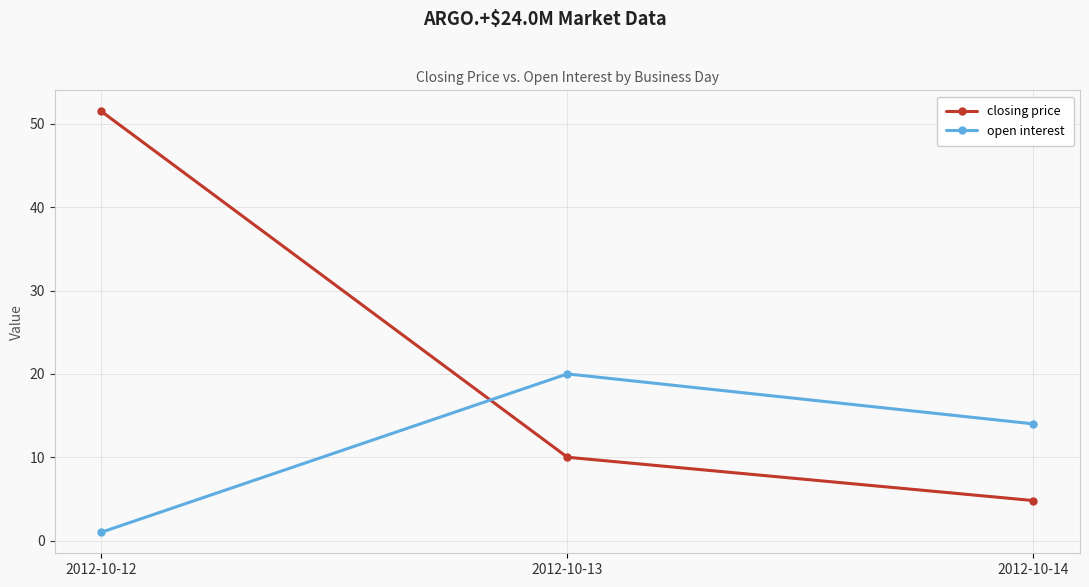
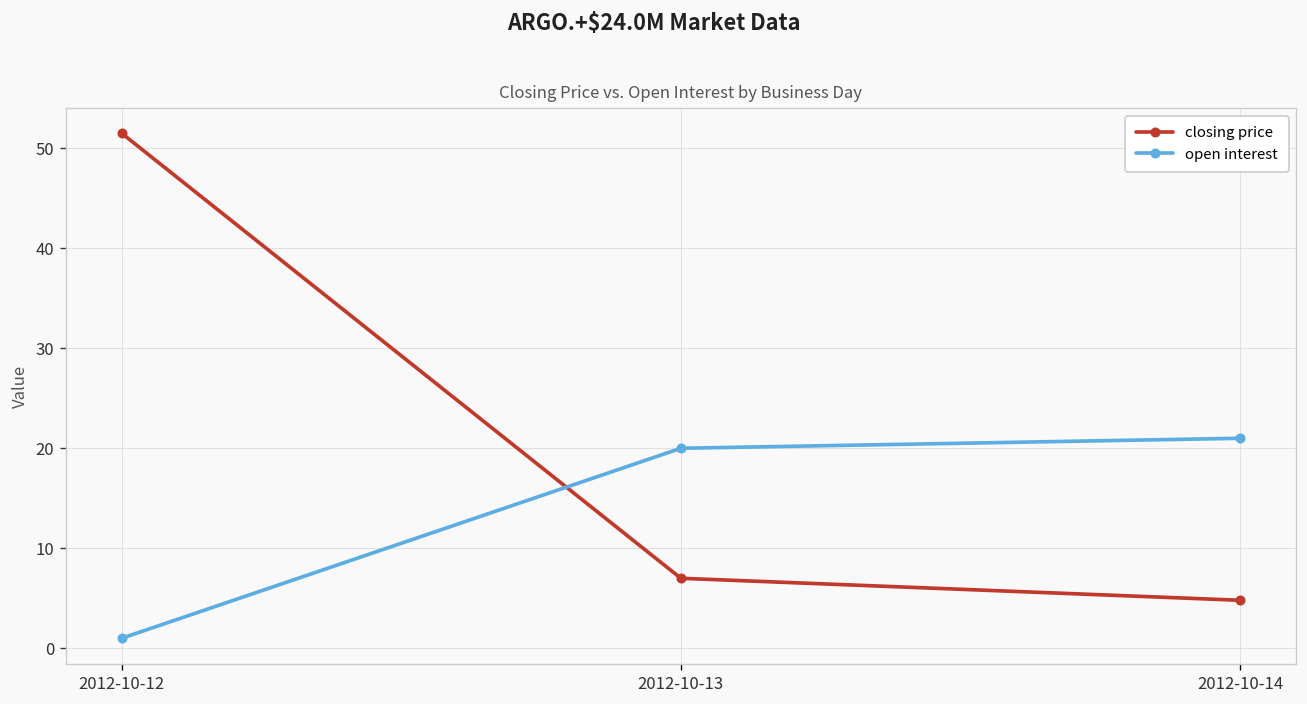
closing price, 2012-10-13: 10 -> 7
open interest, 2012-10-14: 14 -> 21
